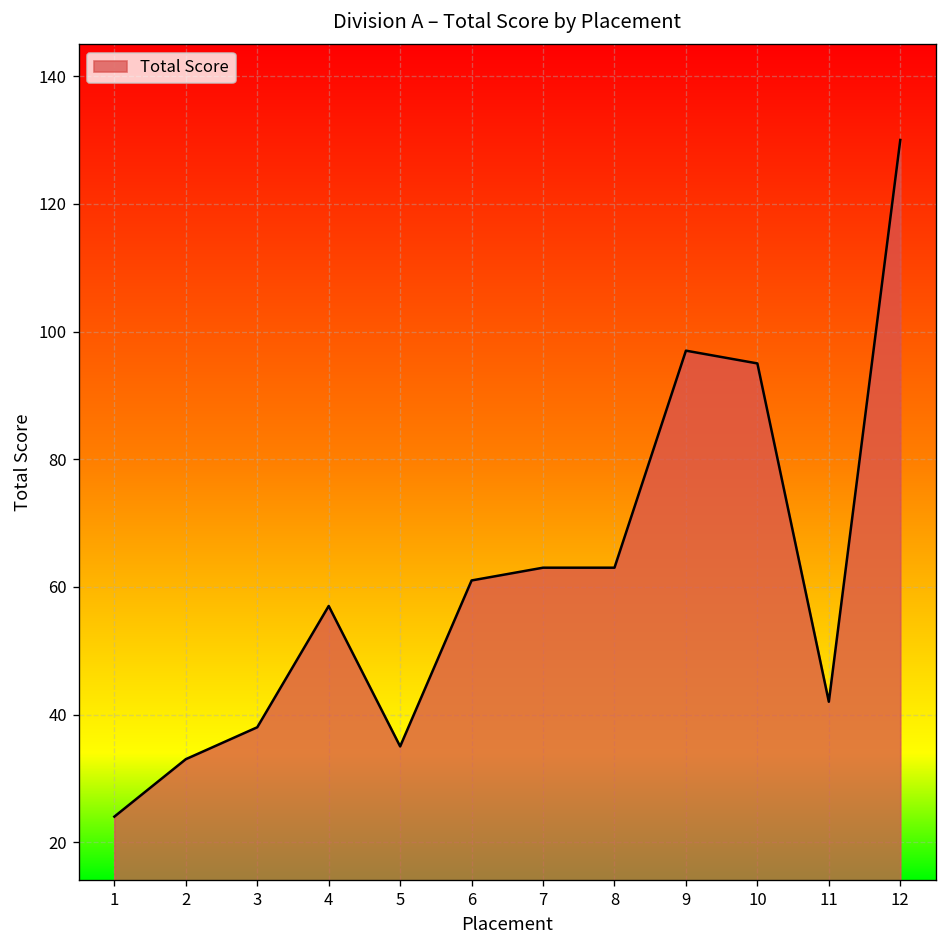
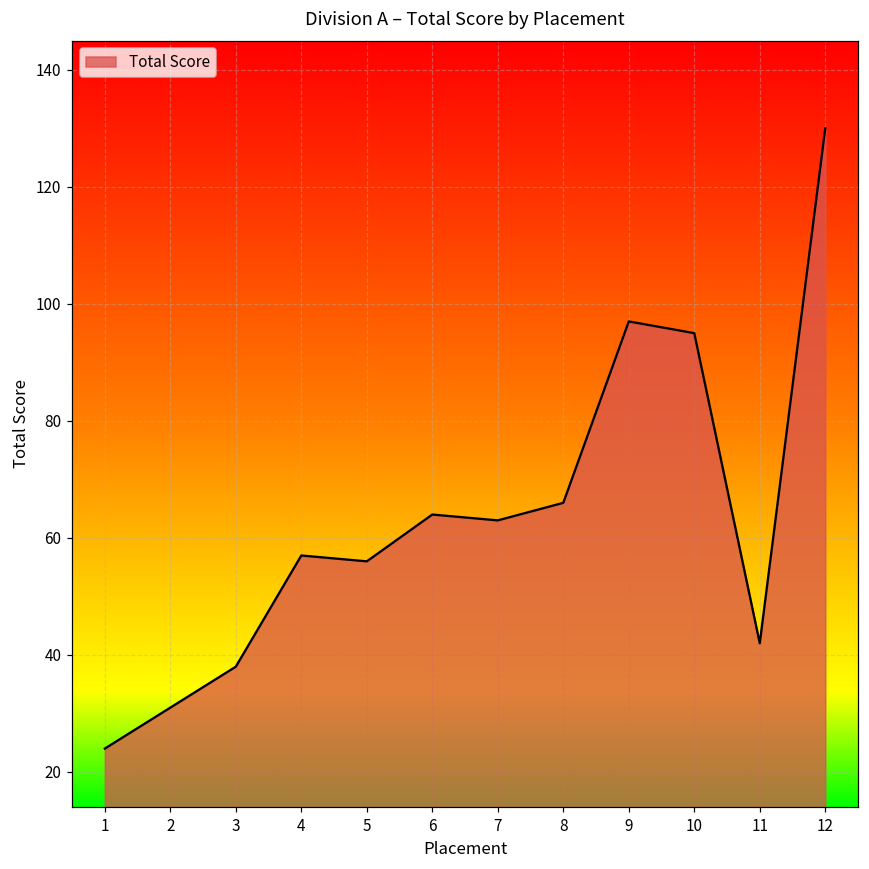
2: 33 -> 31
5: 35 -> 56
6: 61 -> 64
8: 63 -> 66
